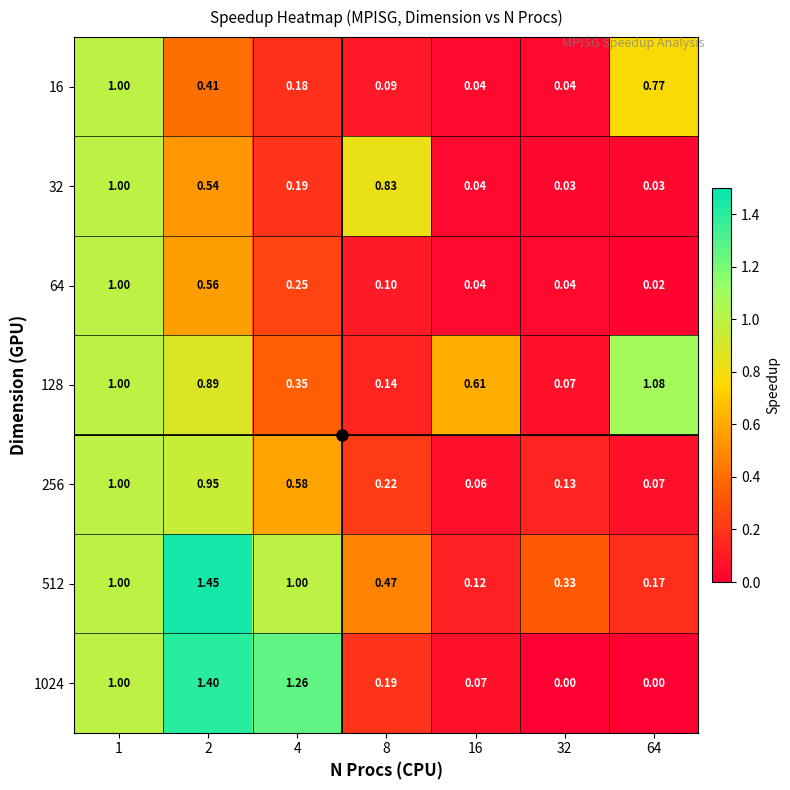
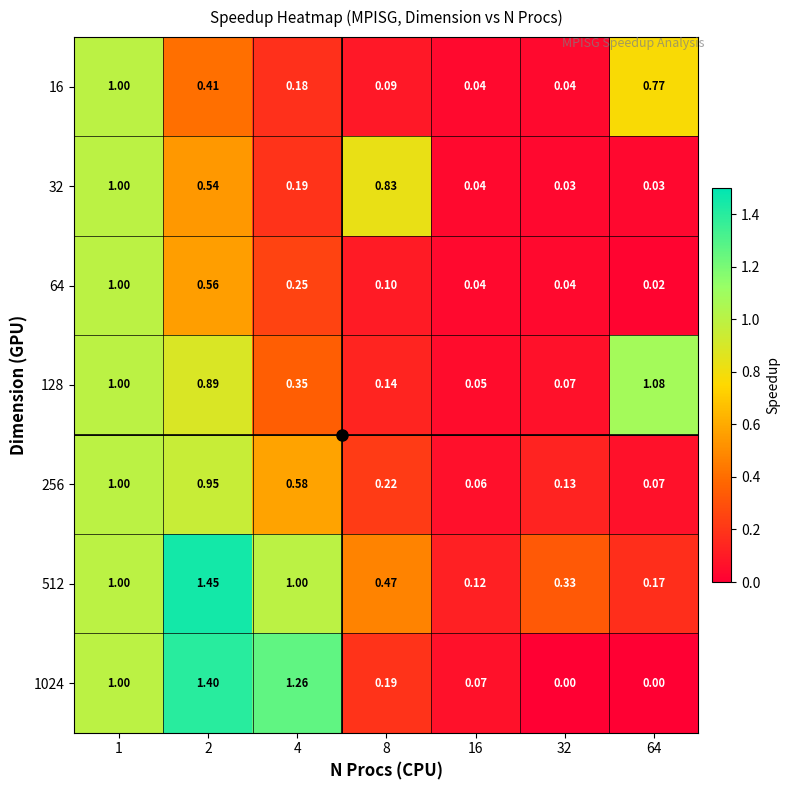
128, 16: 0.61 -> 0.05
